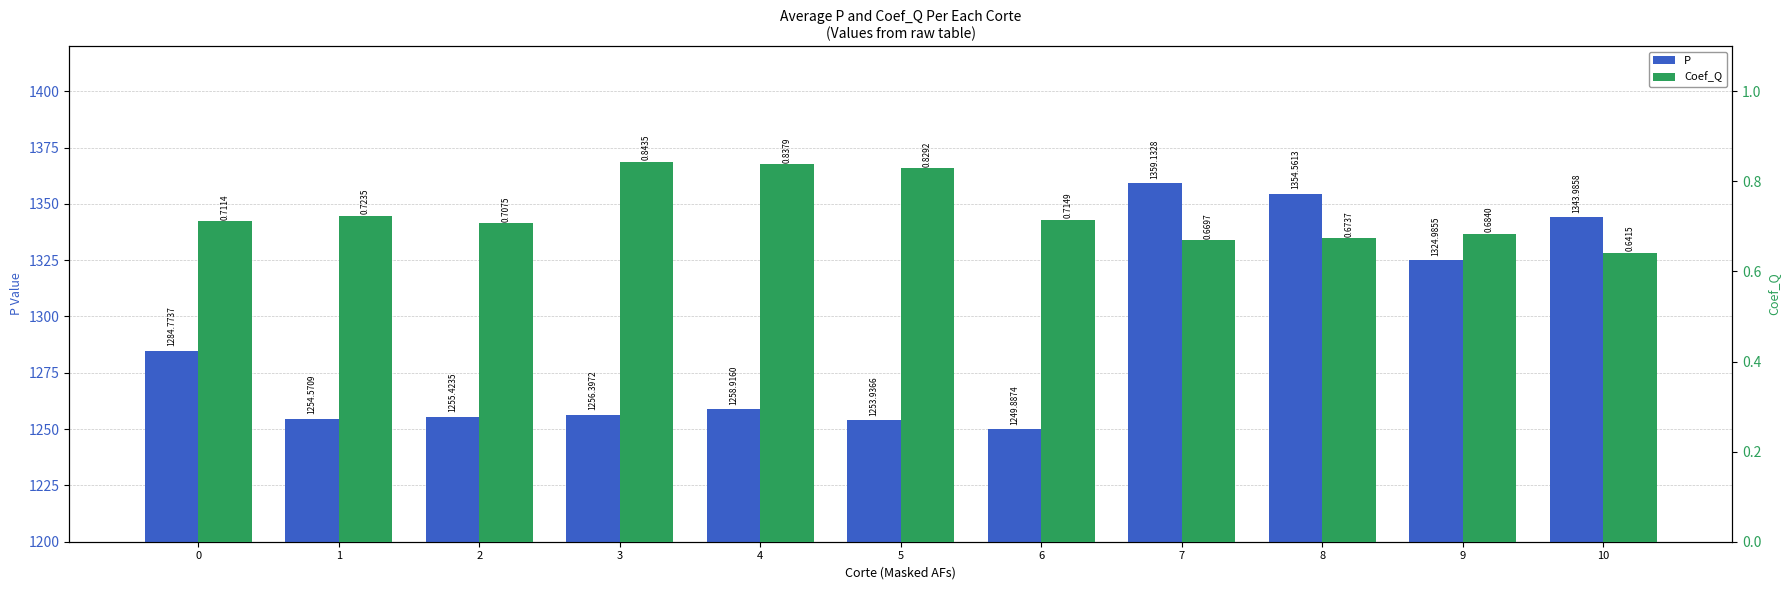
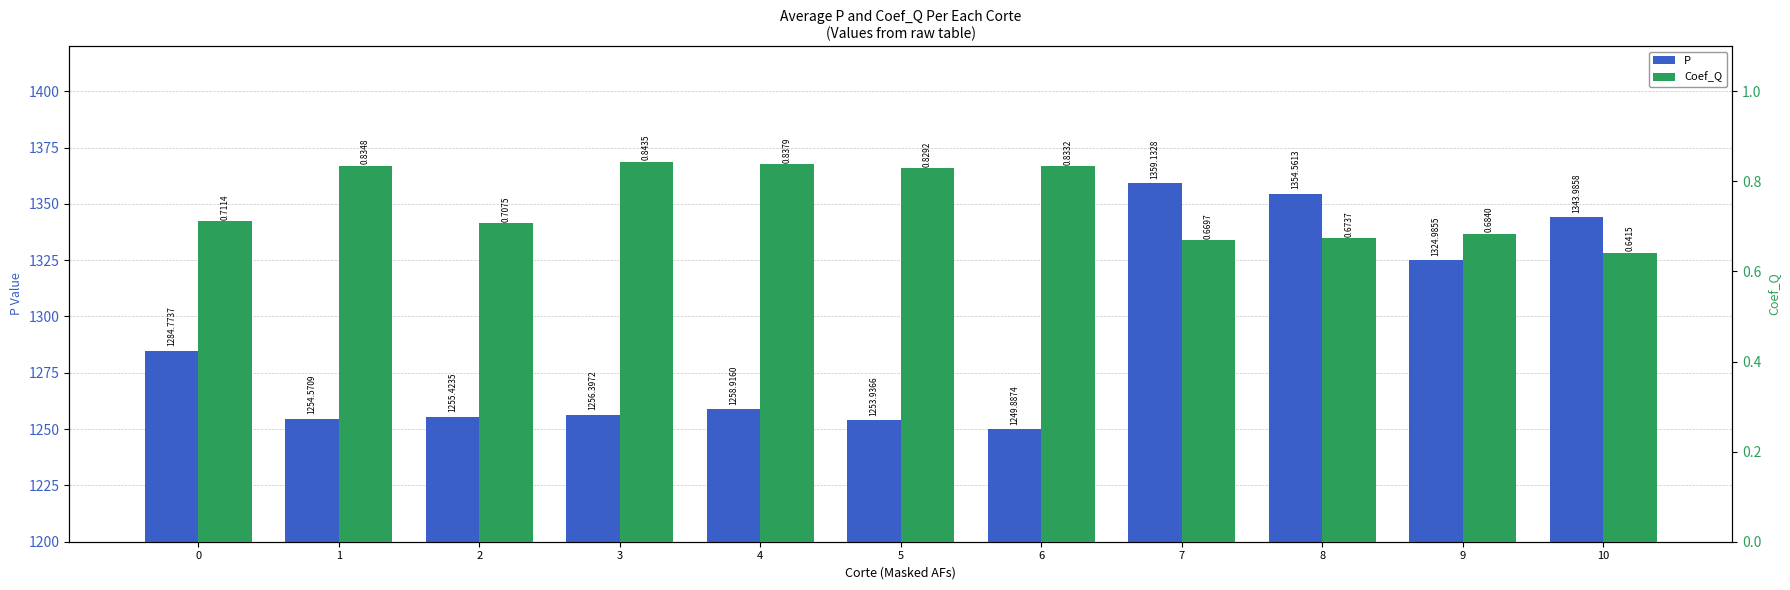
Coef_Q, 1: 0.7235 -> 0.8348
Coef_Q, 6: 0.7149 -> 0.8332
